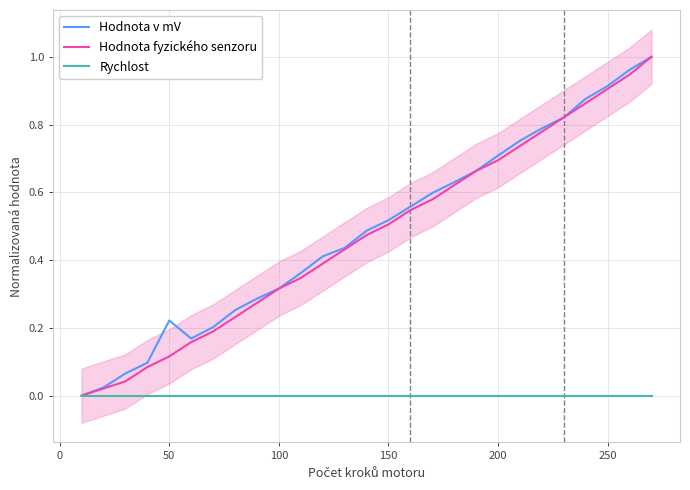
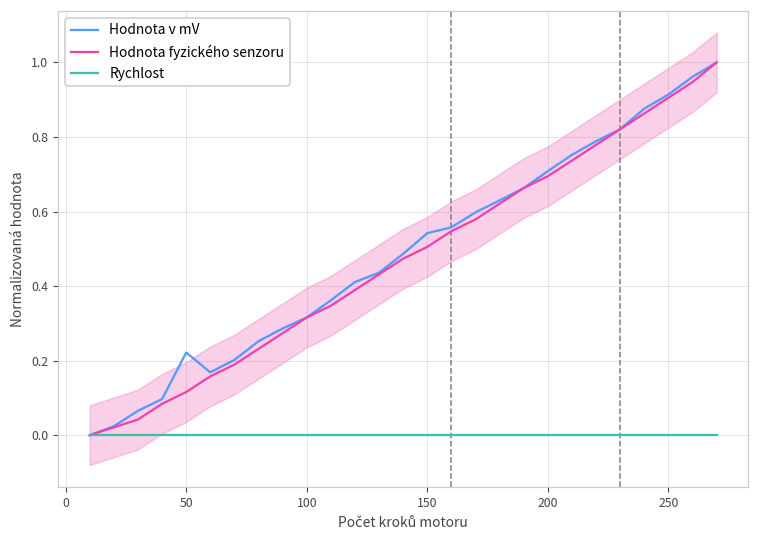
Hodnota v mV, 150: 0.52 -> 0.54
